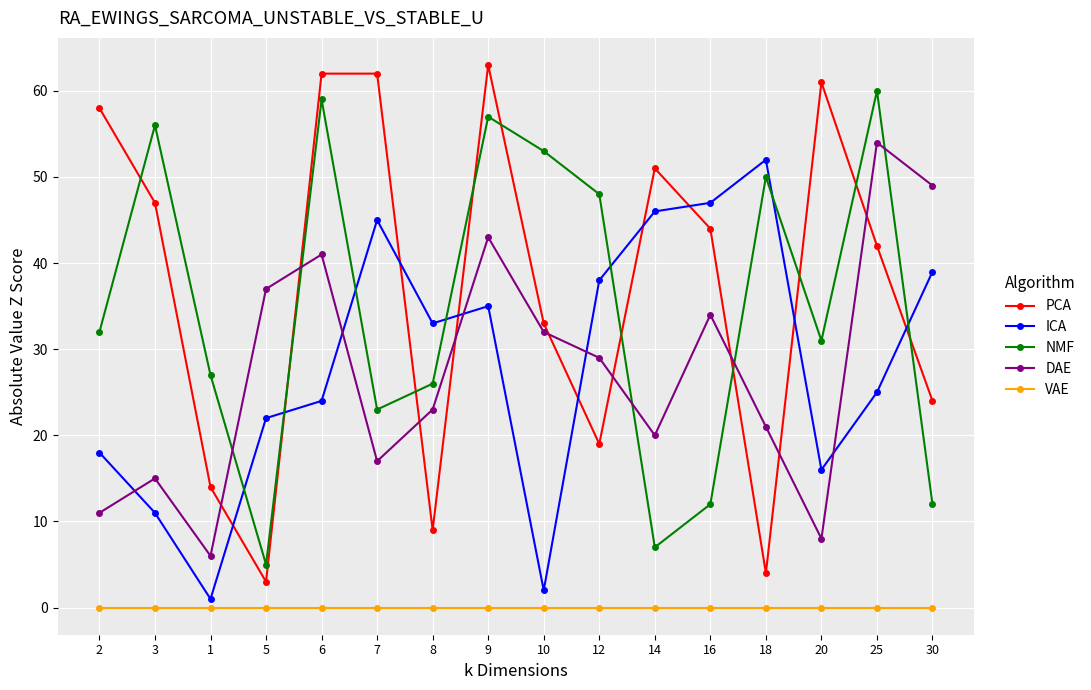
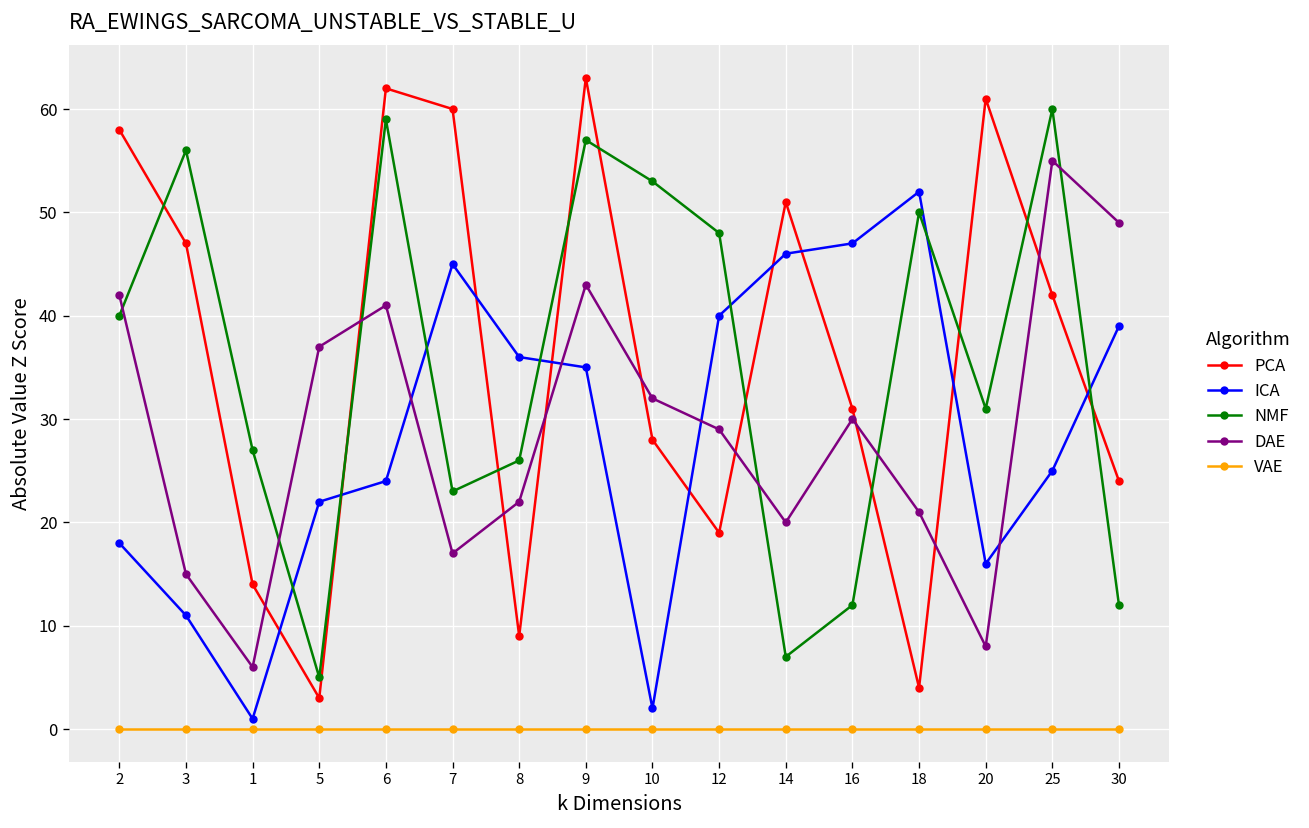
NMF, 2: 32 -> 40
DAE, 2: 11 -> 42
PCA, 7: 62 -> 60
ICA, 8: 33 -> 36
DAE, 8: 23 -> 22
PCA, 10: 33 -> 28
ICA, 12: 38 -> 40
PCA, 16: 44 -> 31
DAE, 16: 34 -> 30
DAE, 25: 54 -> 55
